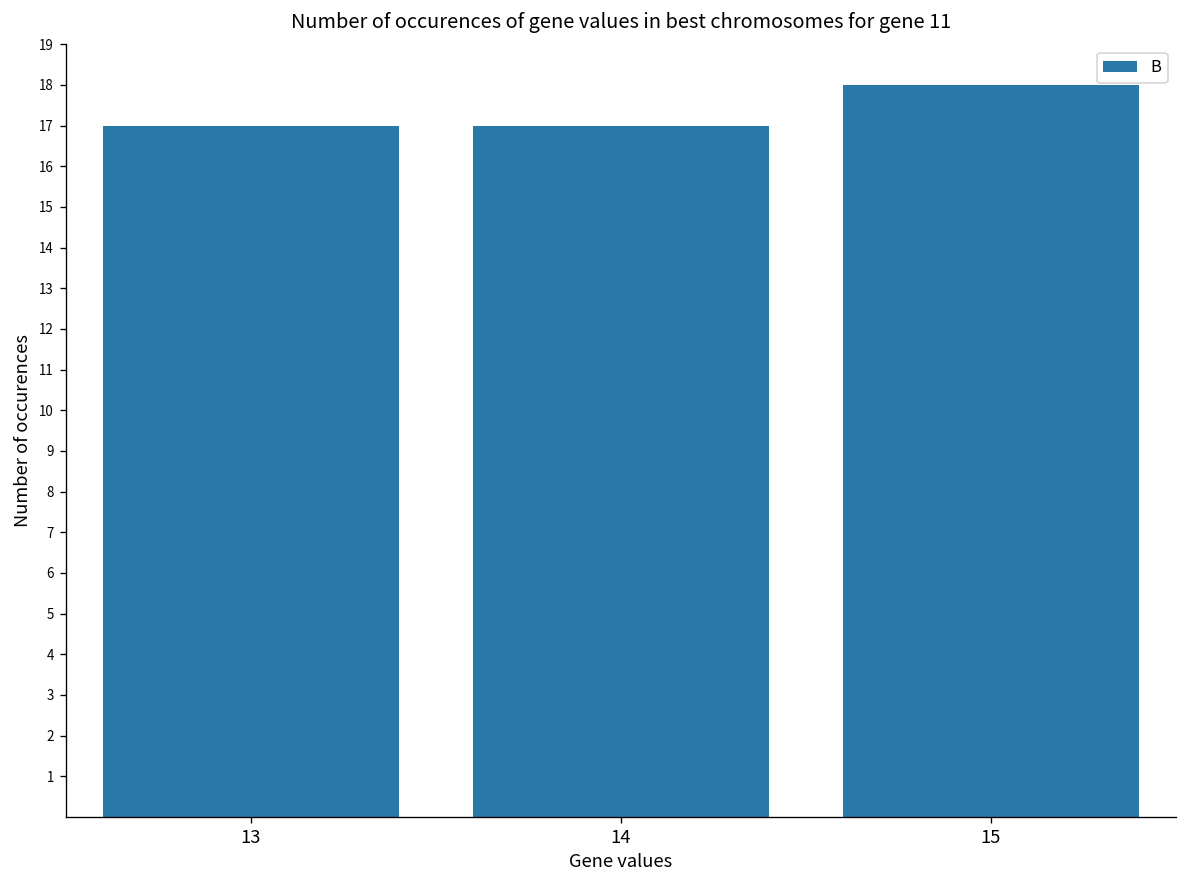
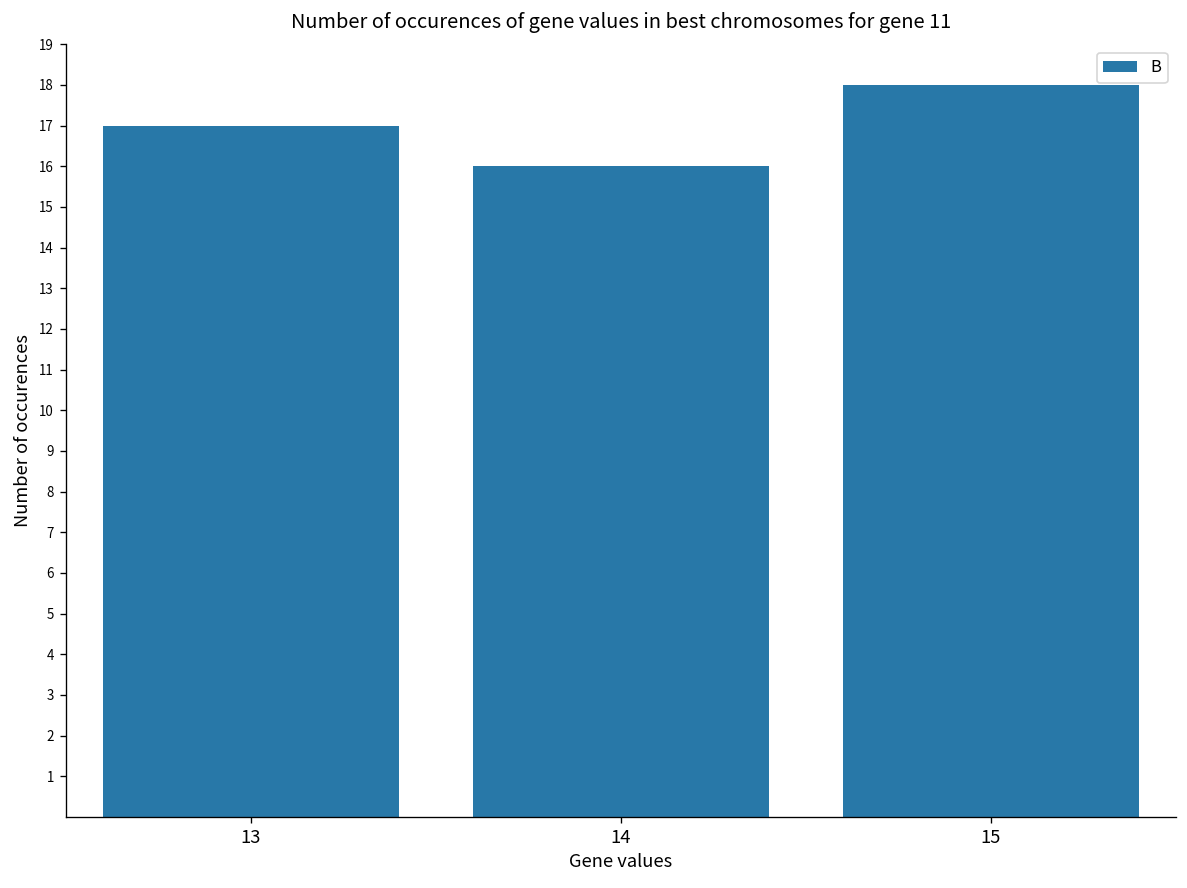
14: 17 -> 16
